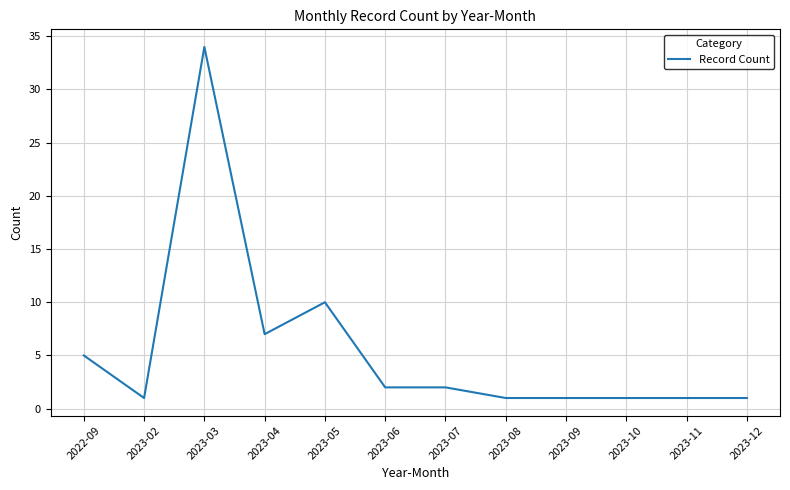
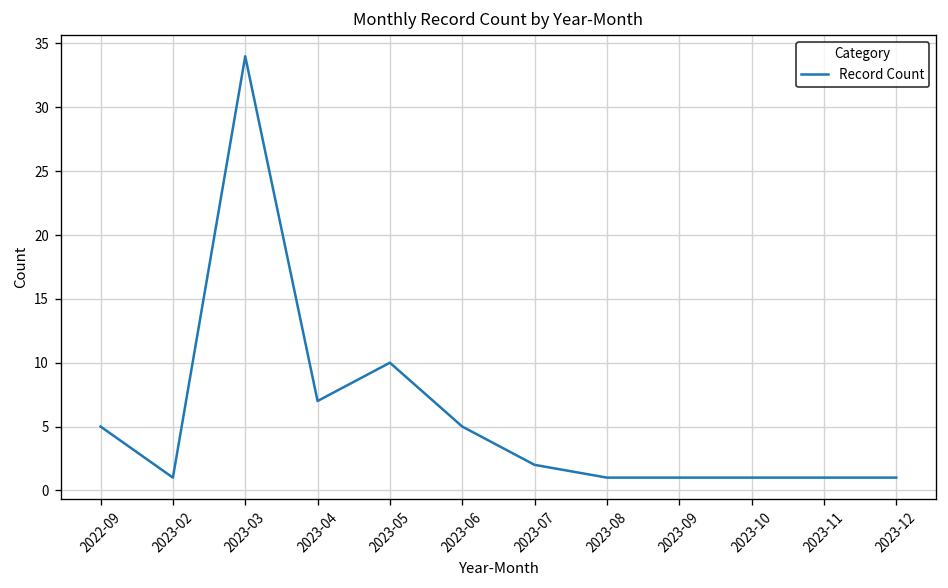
2023-06: 2 -> 5
